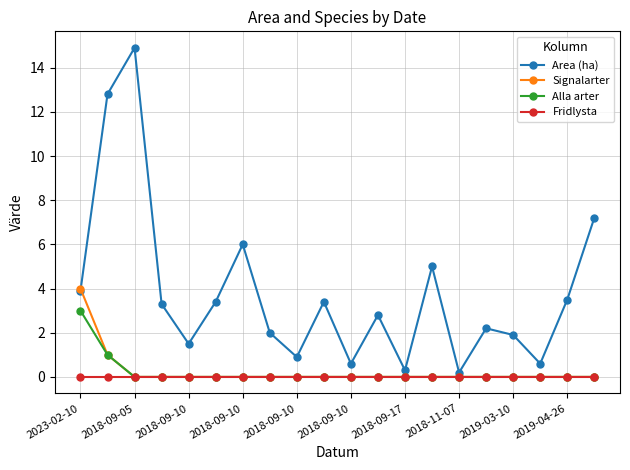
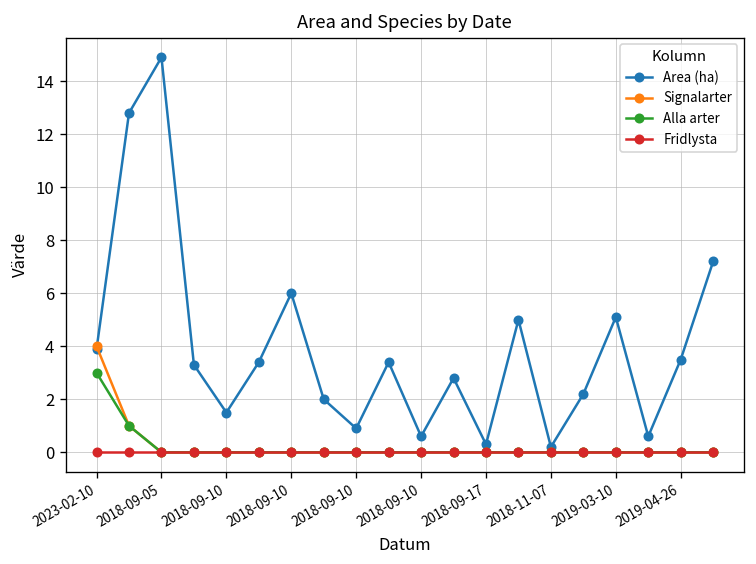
Area (ha), 2019-03-10: 1.9 -> 5.1
